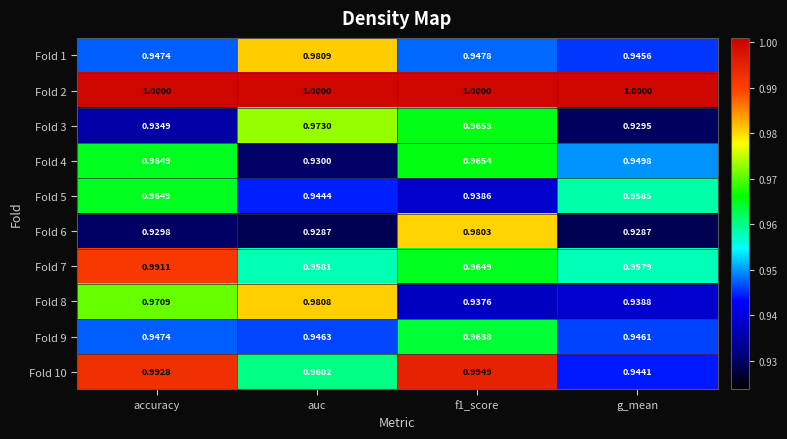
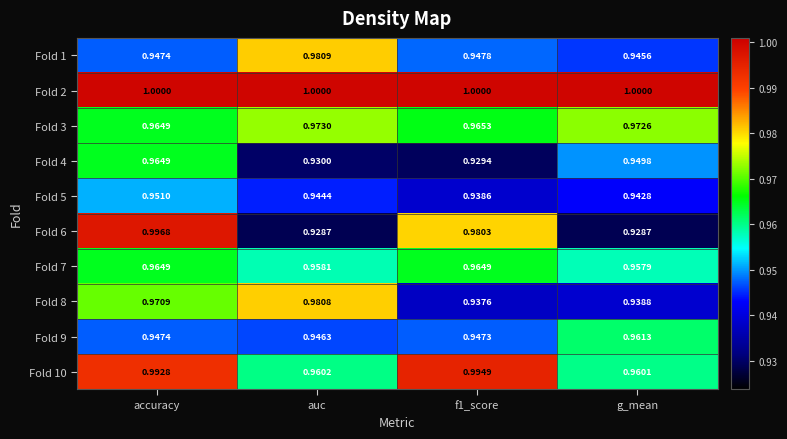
Fold 3, accuracy: 0.9349 -> 0.9649
Fold 3, g_mean: 0.9295 -> 0.9726
Fold 4, f1_score: 0.9654 -> 0.9294
Fold 5, accuracy: 0.9649 -> 0.9510
Fold 5, g_mean: 0.9585 -> 0.9428
Fold 6, accuracy: 0.9298 -> 0.9968
Fold 7, accuracy: 0.9911 -> 0.9649
Fold 9, f1_score: 0.9638 -> 0.9473
Fold 9, g_mean: 0.9461 -> 0.9613
Fold 10, g_mean: 0.9441 -> 0.9601
